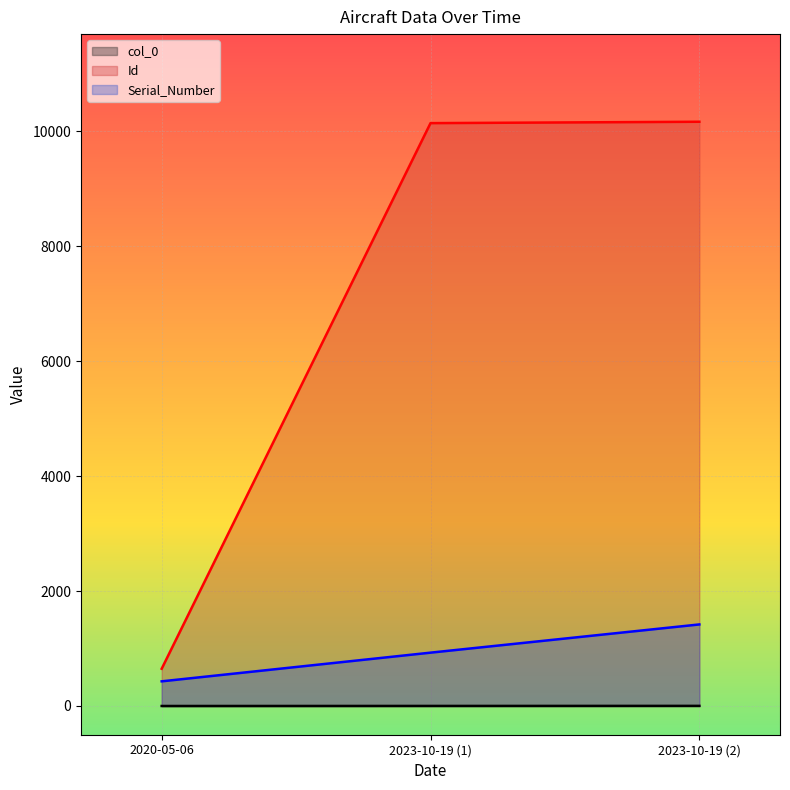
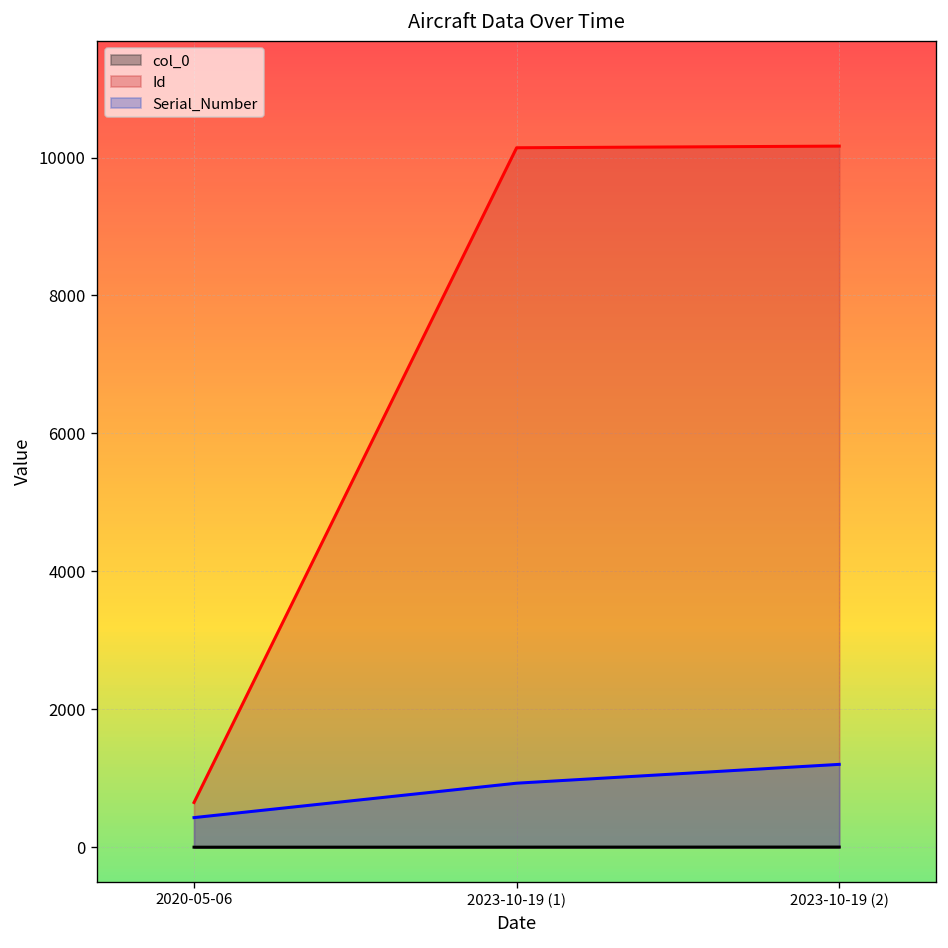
Serial_Number, 2023-10-19 (2): 1400 -> 1200
